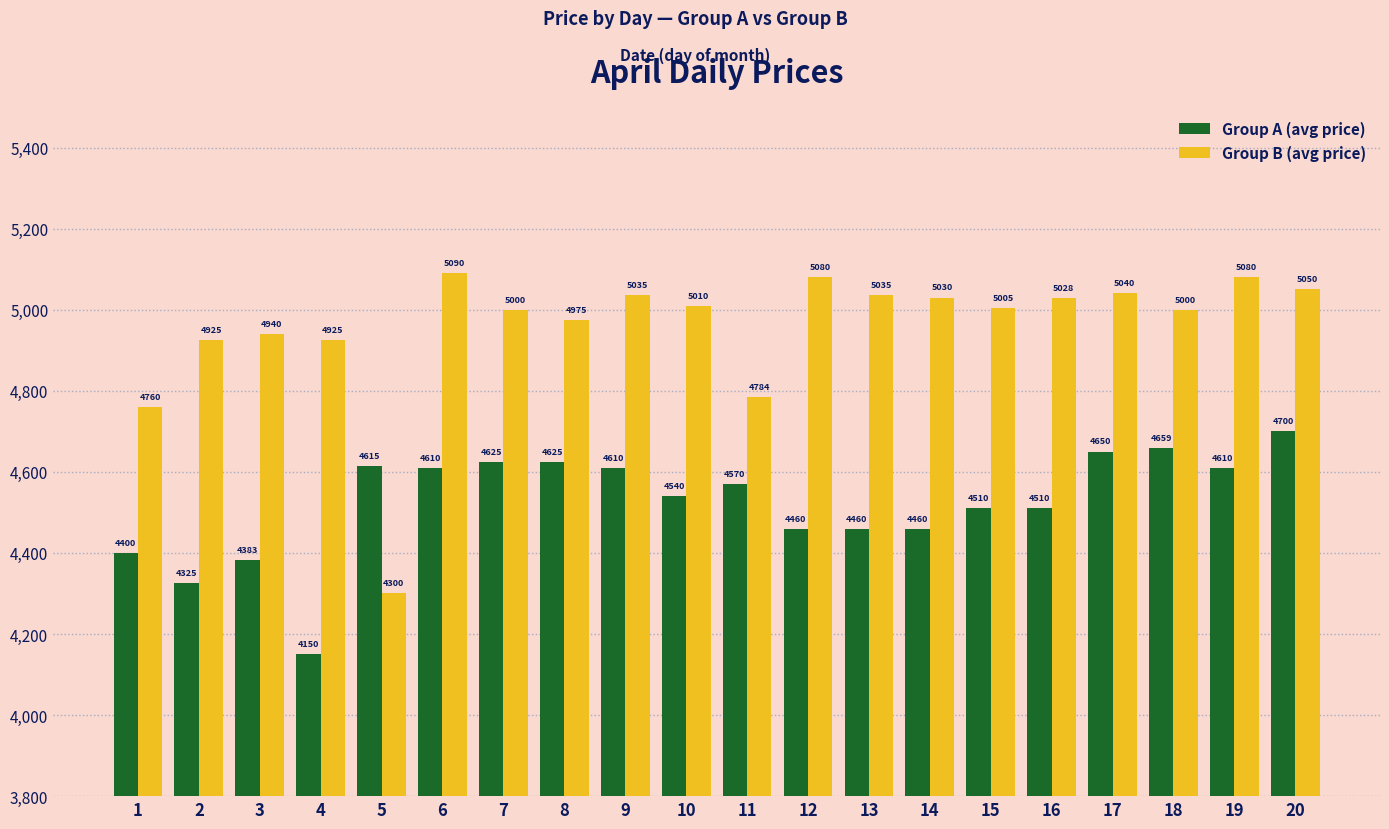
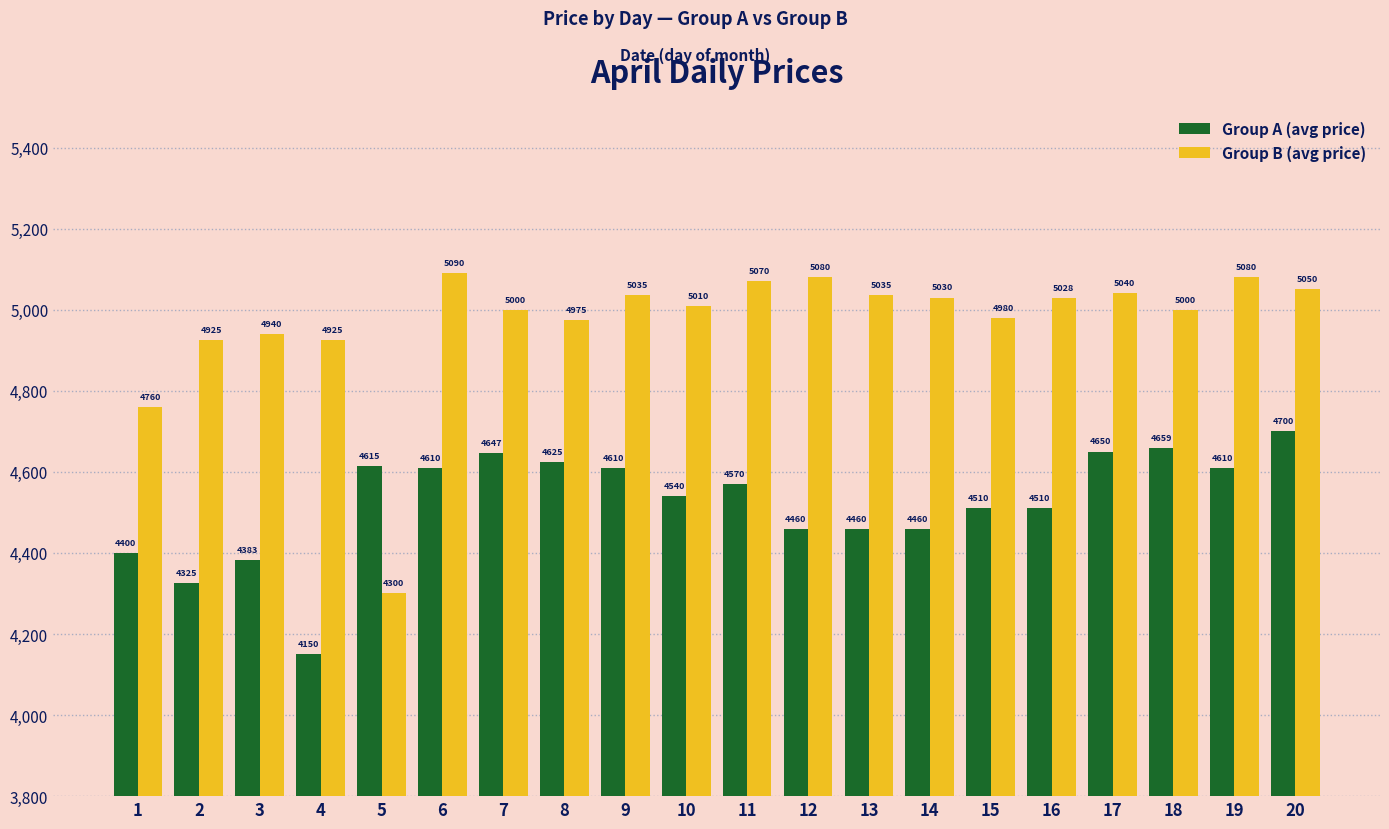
Group A (avg price), 7: 4625 -> 4647
Group B (avg price), 11: 4784 -> 5070
Group B (avg price), 15: 5005 -> 4980
